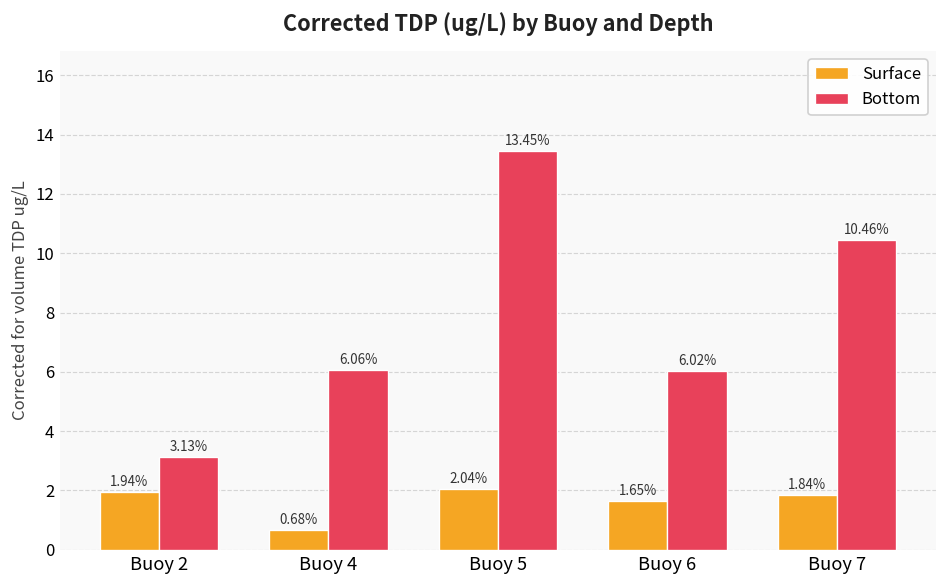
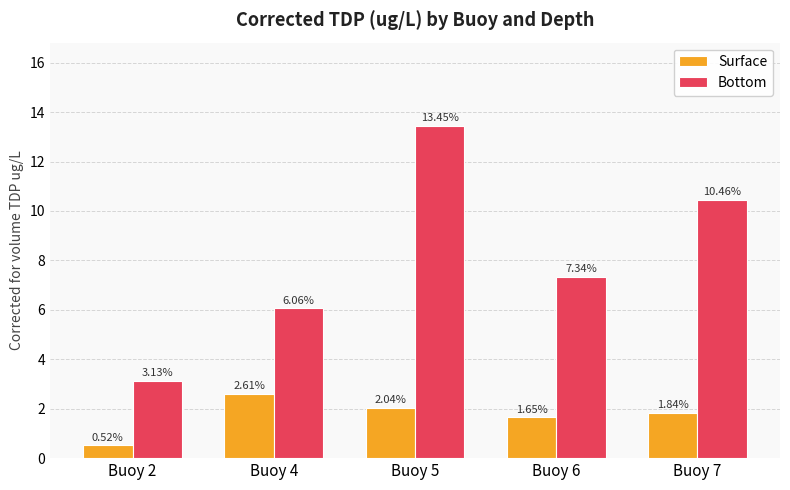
Surface, Buoy 2: 1.94% -> 0.52%
Surface, Buoy 4: 0.68% -> 2.61%
Bottom, Buoy 6: 6.02% -> 7.34%
